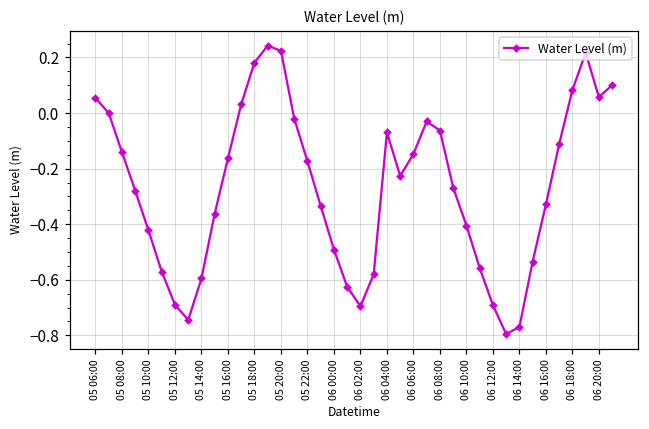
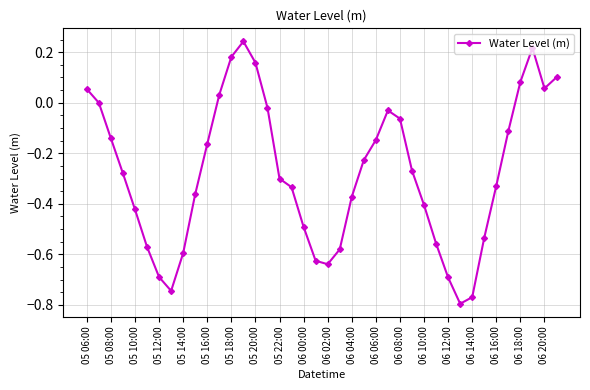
05 20:00: 0.22 -> 0.16
05 22:00: -0.17 -> -0.30
06 02:00: -0.70 -> -0.64
06 04:00: -0.07 -> -0.37
